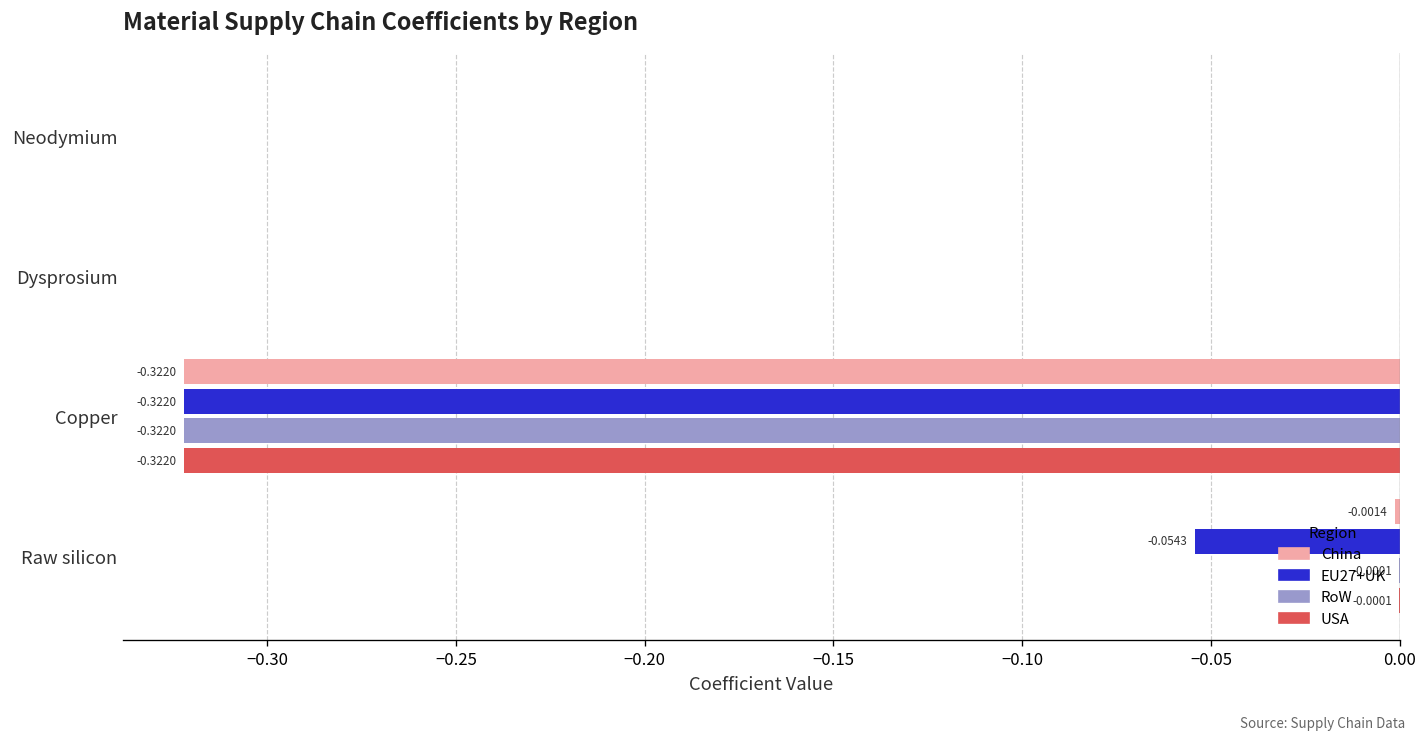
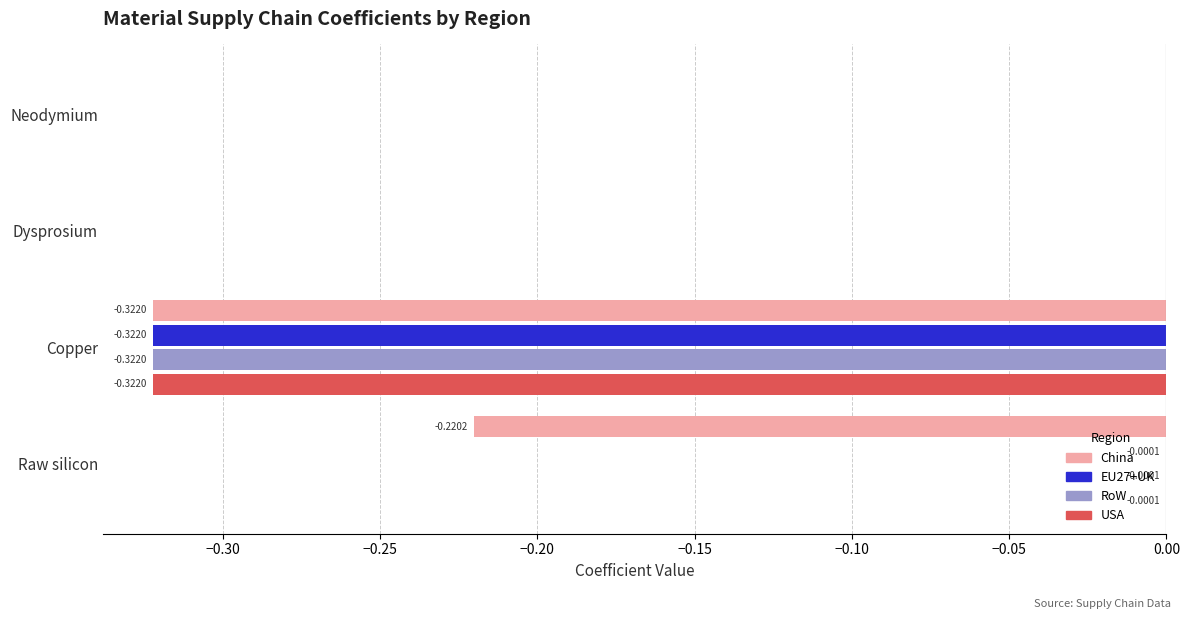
China, Raw silicon: -0.0014 -> -0.2202
EU27+UK, Raw silicon: -0.0543 -> -0.0001
